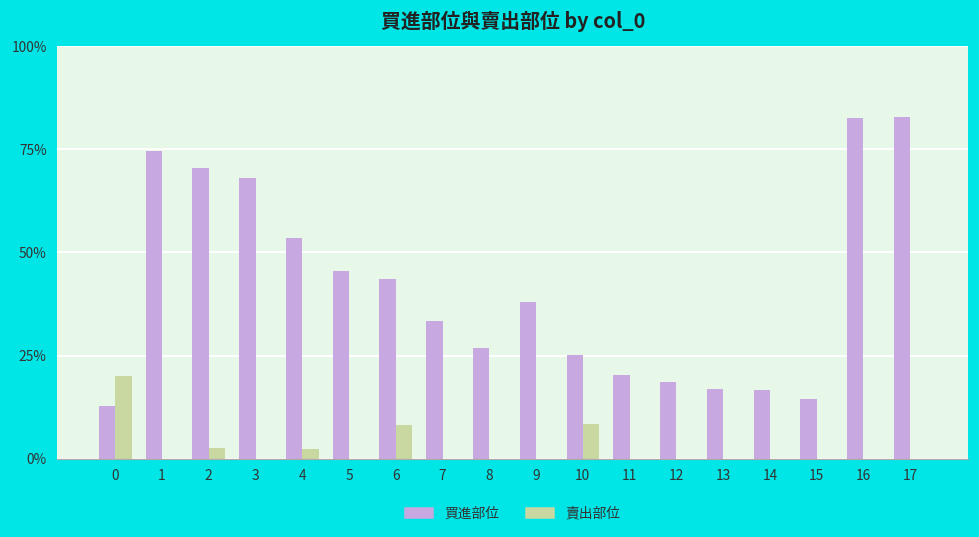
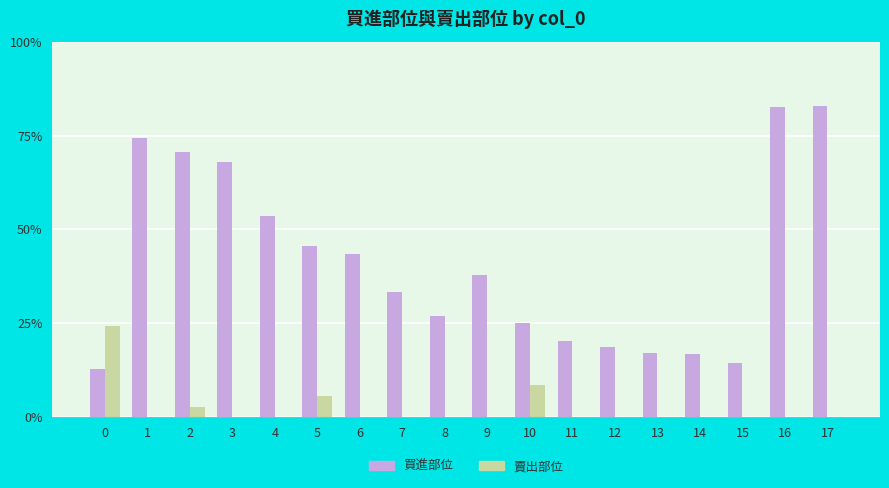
賣出部位, 0: 20% -> 24%
賣出部位, 4: 2% -> 0%
賣出部位, 5: 0% -> 5%
賣出部位, 6: 8% -> 0%
